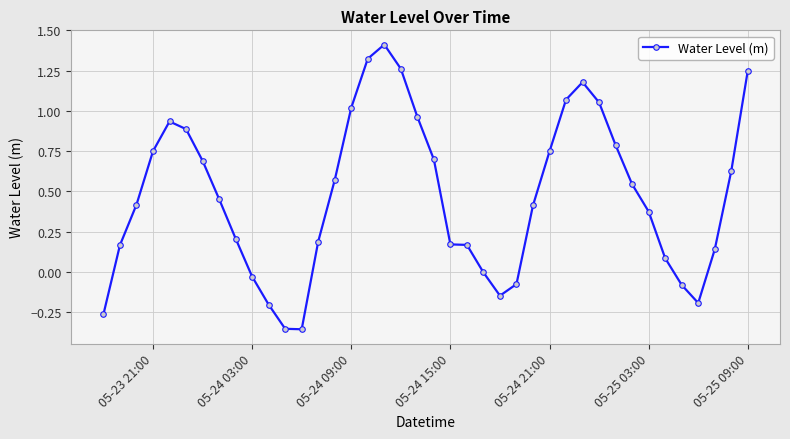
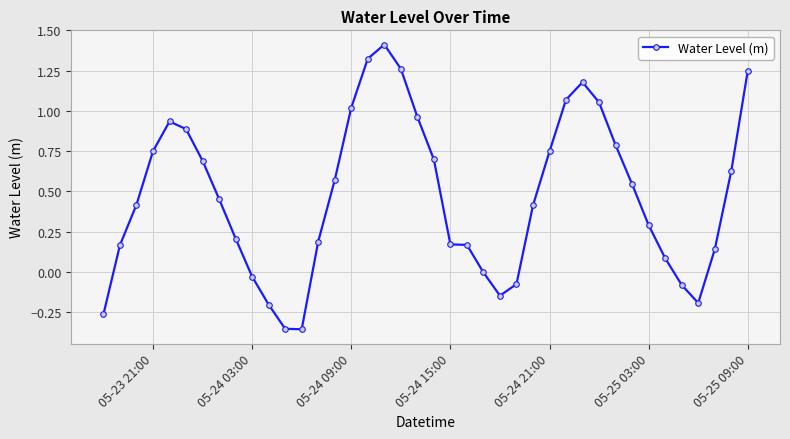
05-25 03:00: 0.37 -> 0.29
